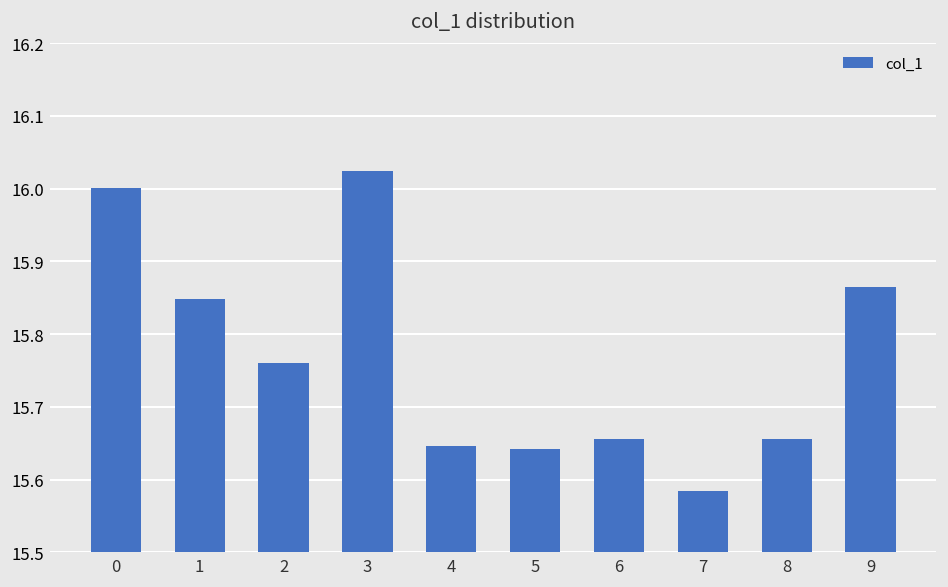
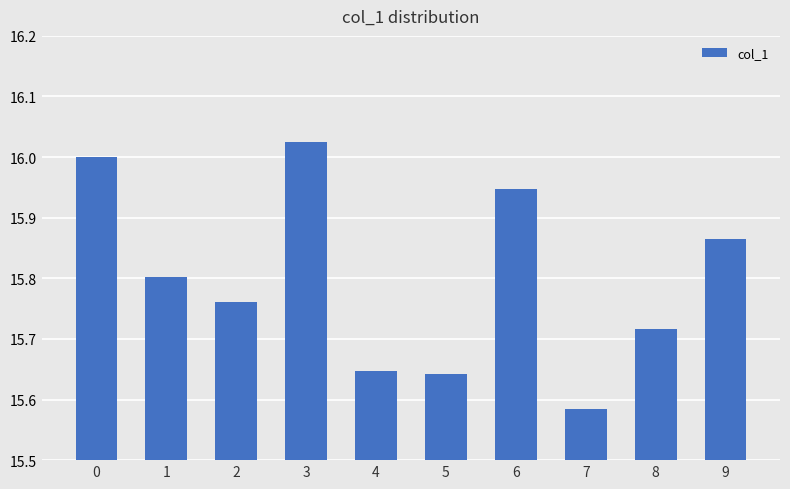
1: 15.85 -> 15.80
6: 15.66 -> 15.95
8: 15.66 -> 15.72
